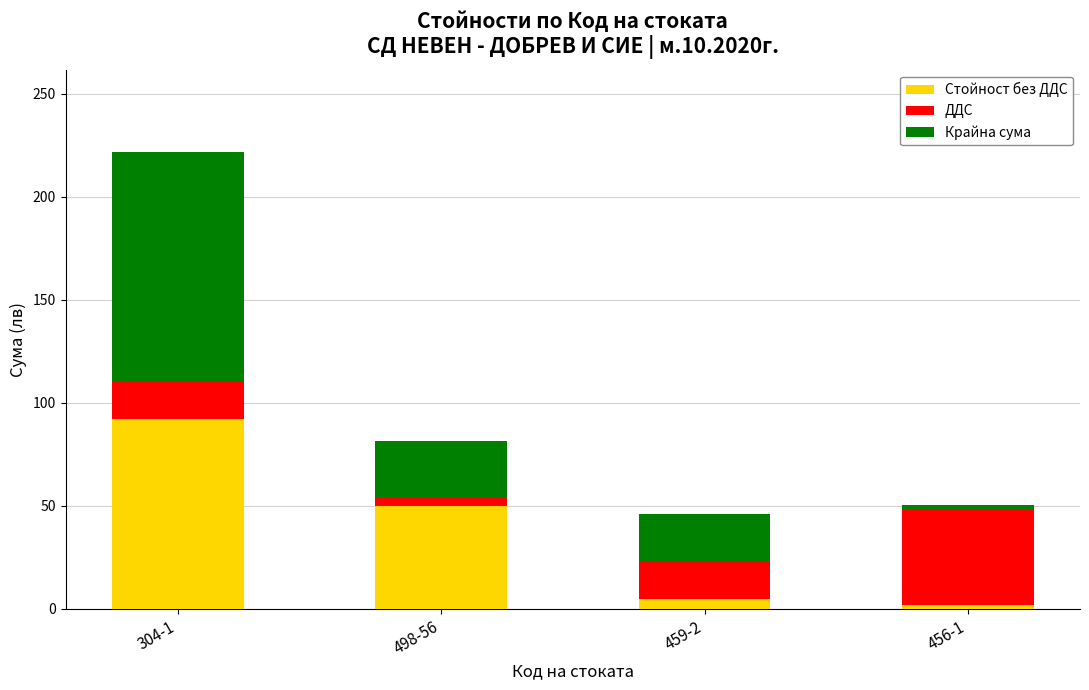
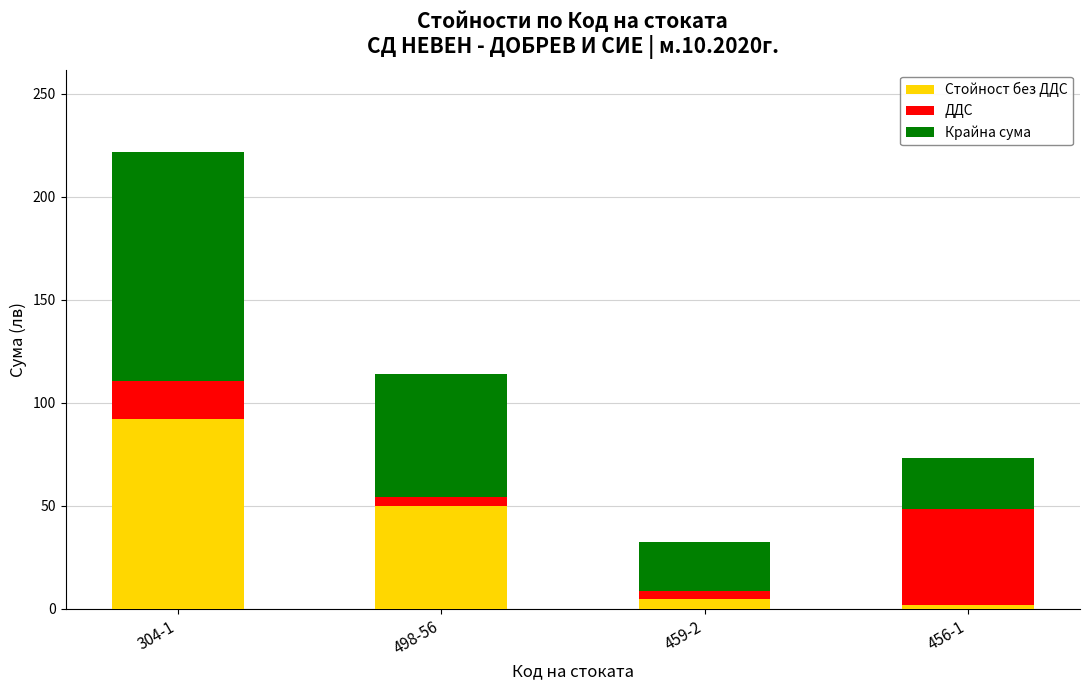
Крайна сума, 498-56: 27 -> 60
ДДС, 459-2: 18 -> 4
Крайна сума, 456-1: 2 -> 25
